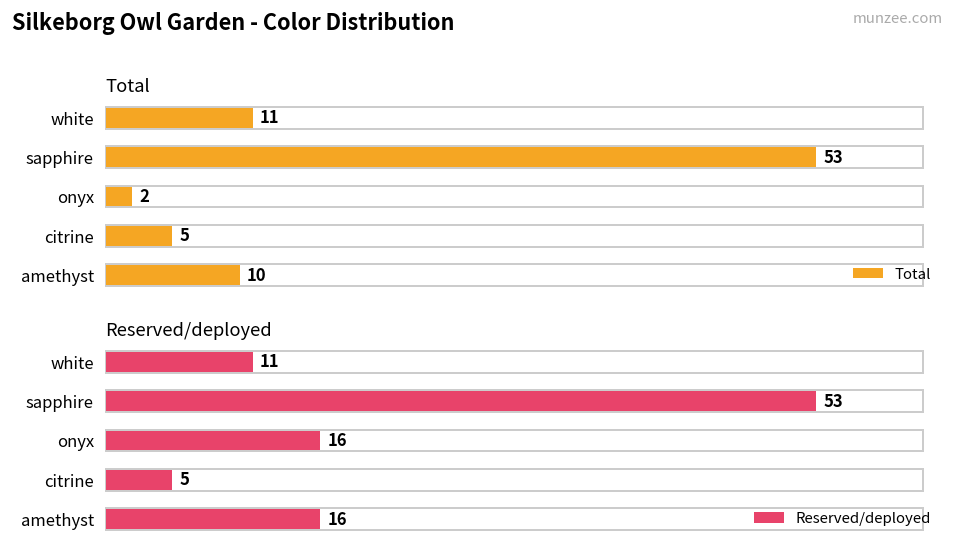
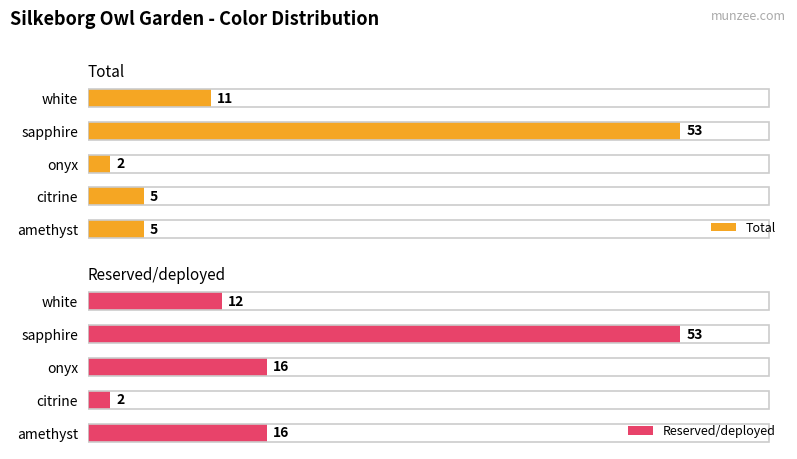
Total, amethyst: 10 -> 5
Reserved/deployed, white: 11 -> 12
Reserved/deployed, citrine: 5 -> 2
